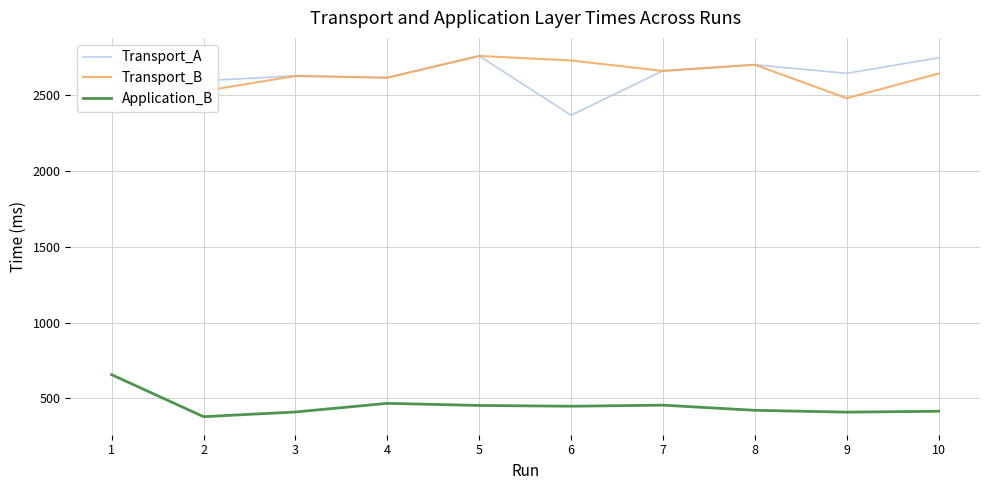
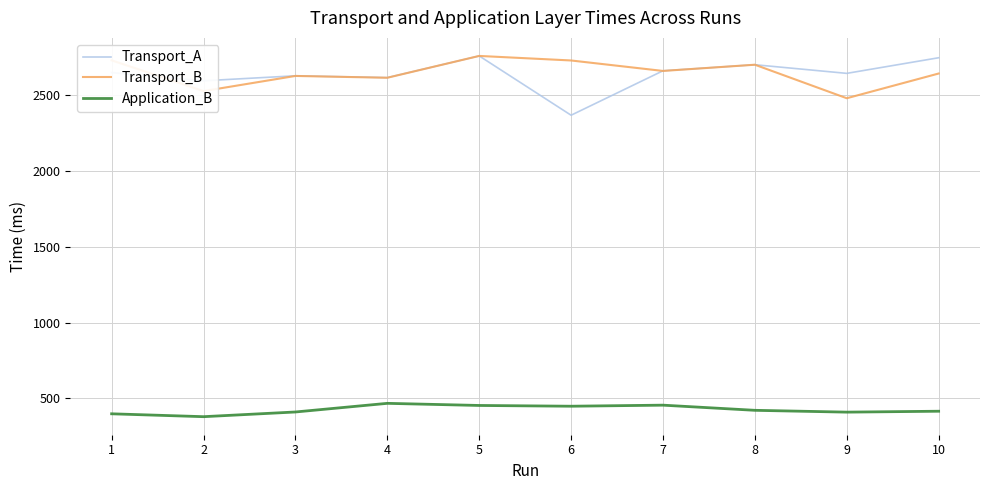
Application_B, 1: 660 -> 400
